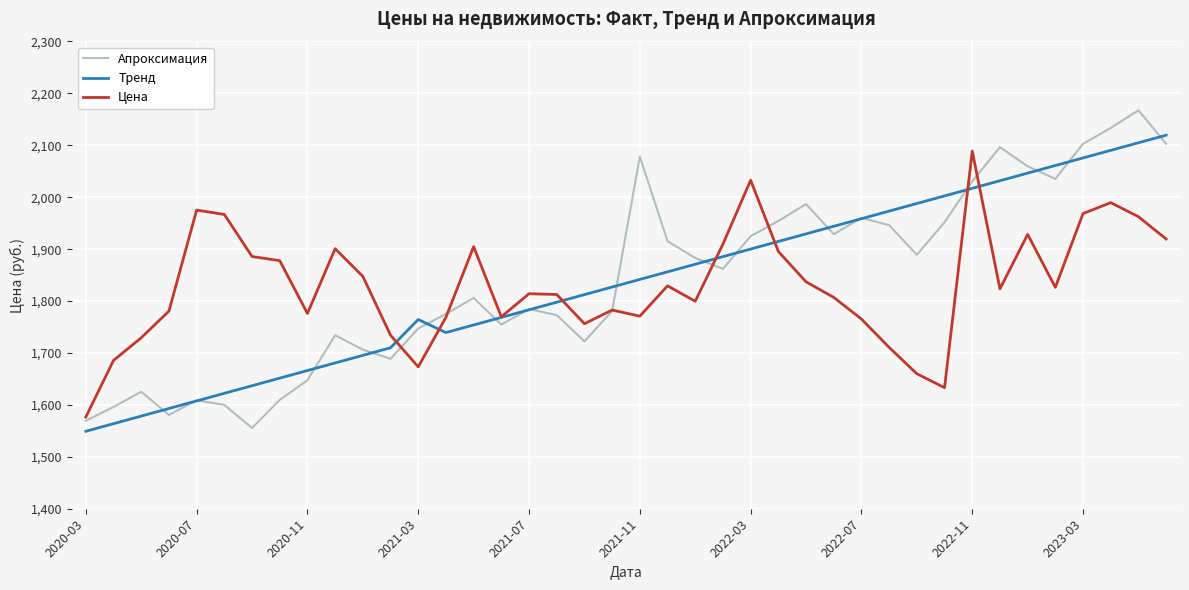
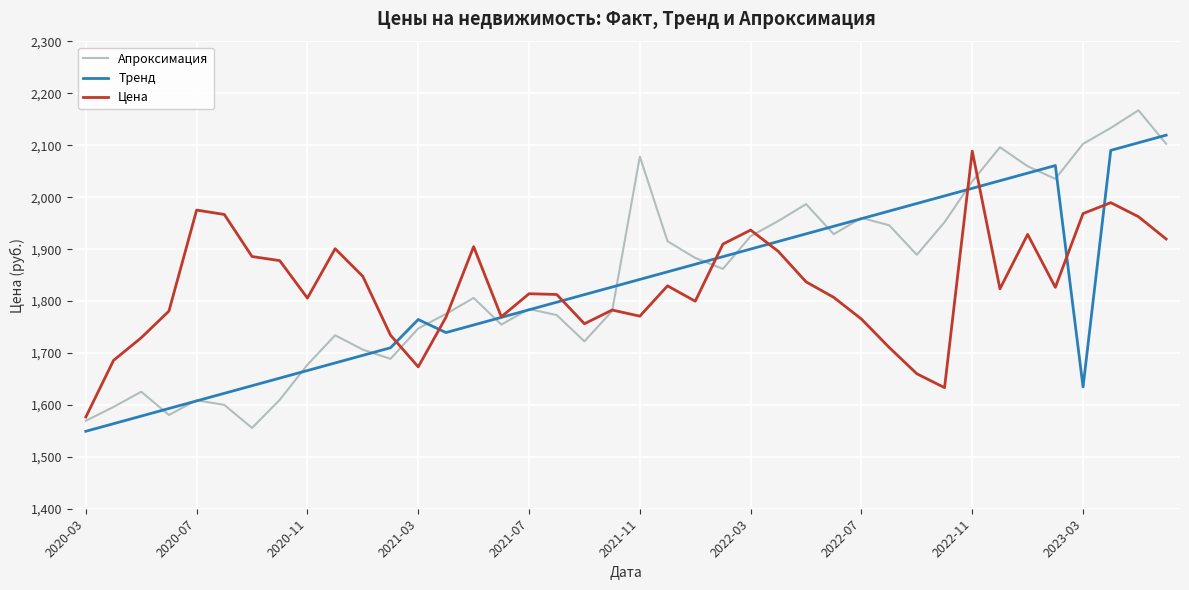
Апроксимация, 2020-11: 1,650 -> 1,680
Цена, 2020-11: 1,780 -> 1,810
Цена, 2022-03: 2,030 -> 1,940
Тренд, 2023-03: 2,080 -> 1,630
